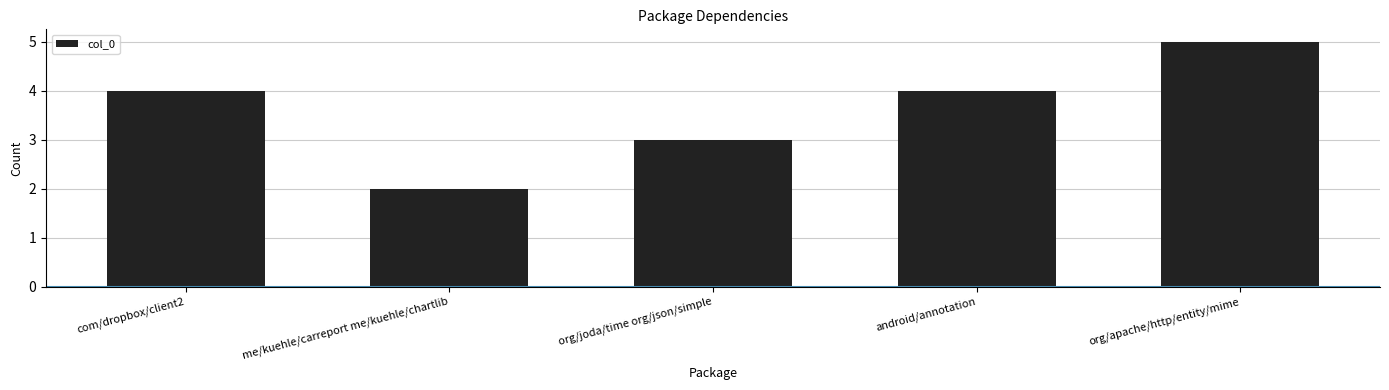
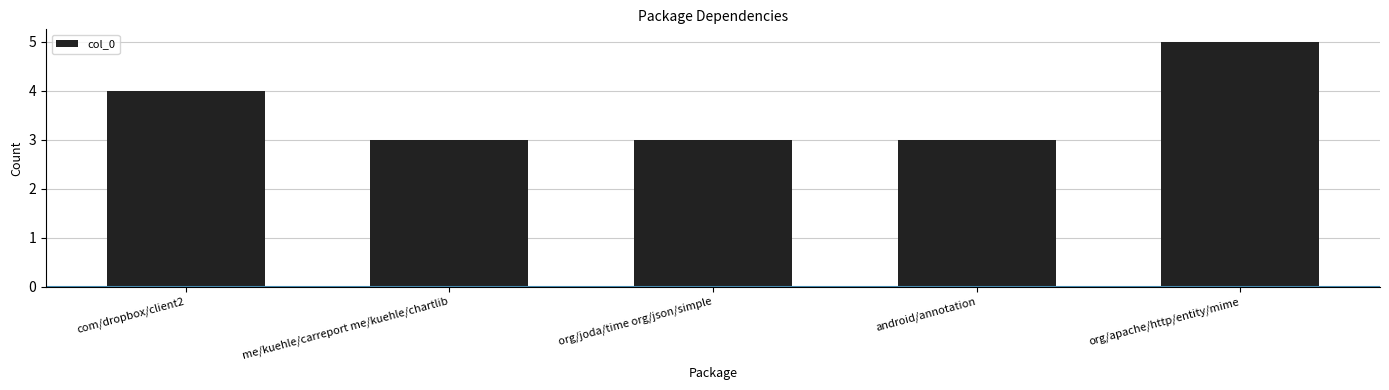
me/kuehle/carreport me/kuehle/chartlib: 2 -> 3
android/annotation: 4 -> 3
